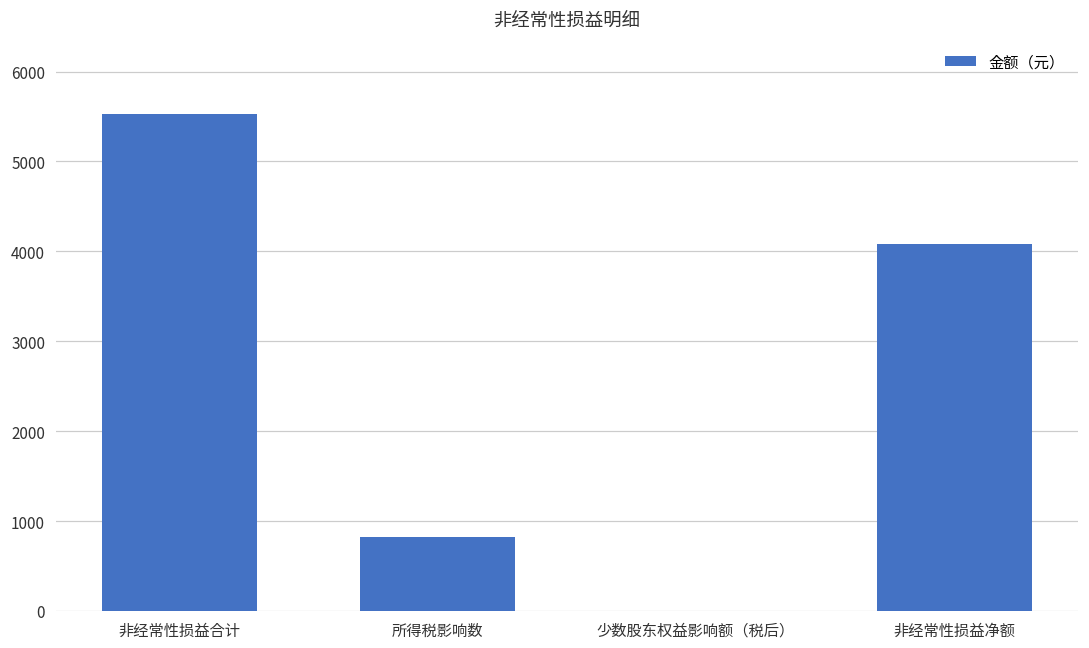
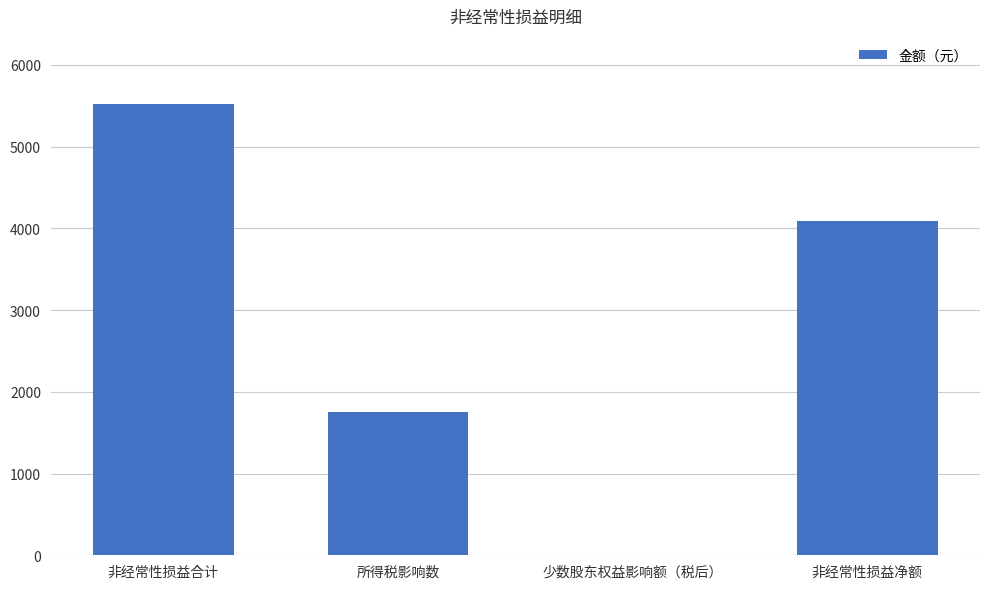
所得税影响数: 800 -> 1800
